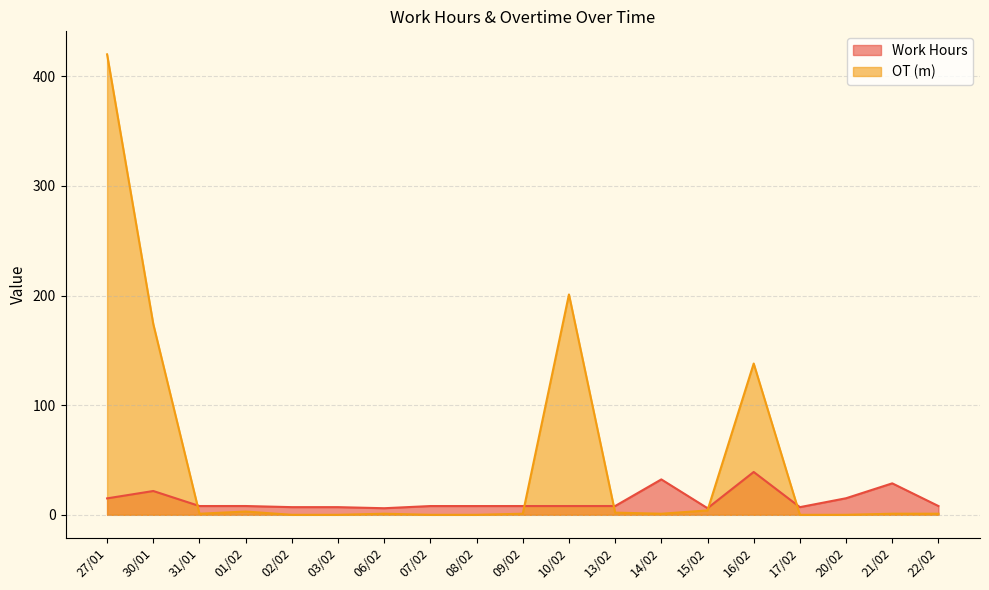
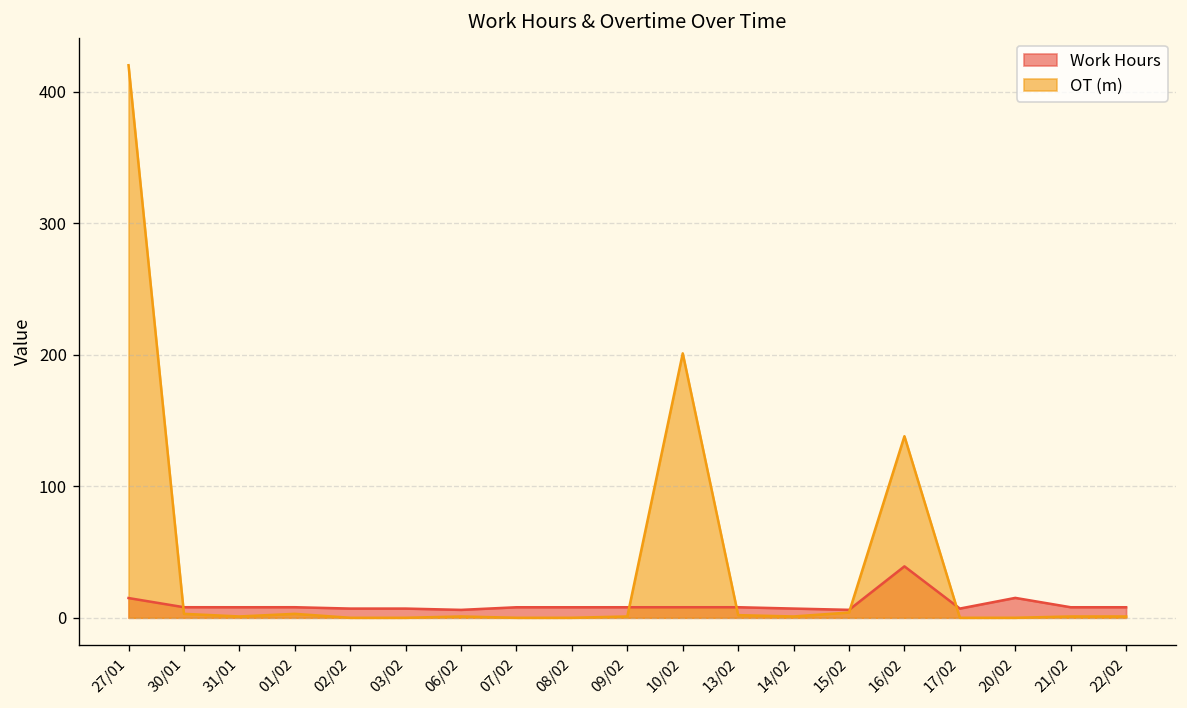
Work Hours, 30/01: 22 -> 8
OT (m), 30/01: 174 -> 3
Work Hours, 14/02: 32 -> 7
Work Hours, 21/02: 29 -> 8
